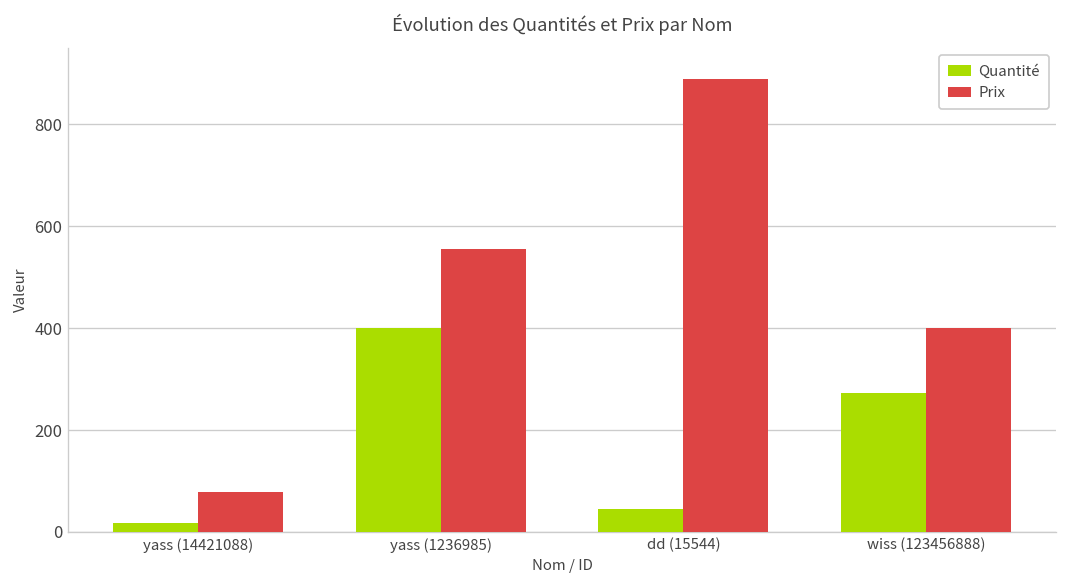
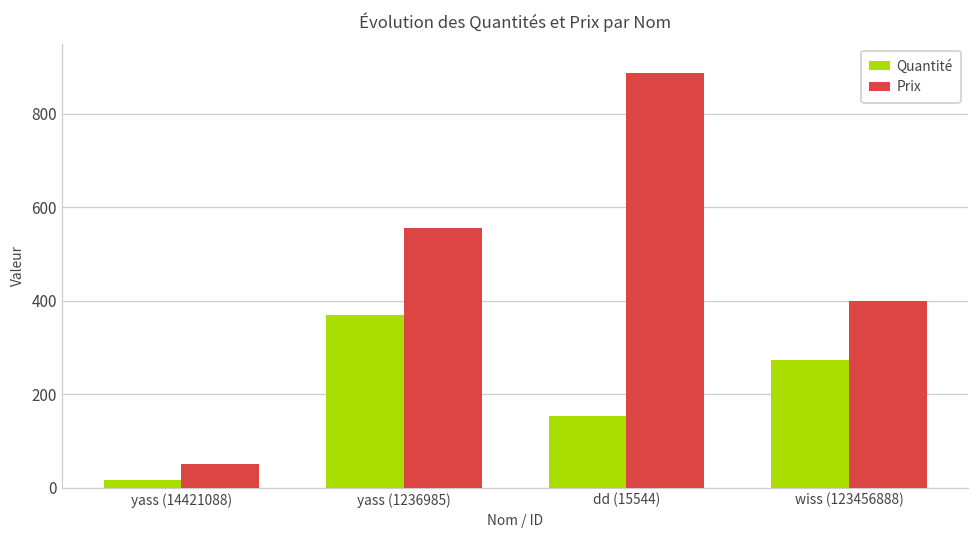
Prix, yass (14421088): 80 -> 50
Quantité, yass (1236985): 400 -> 370
Quantité, dd (15544): 50 -> 150
